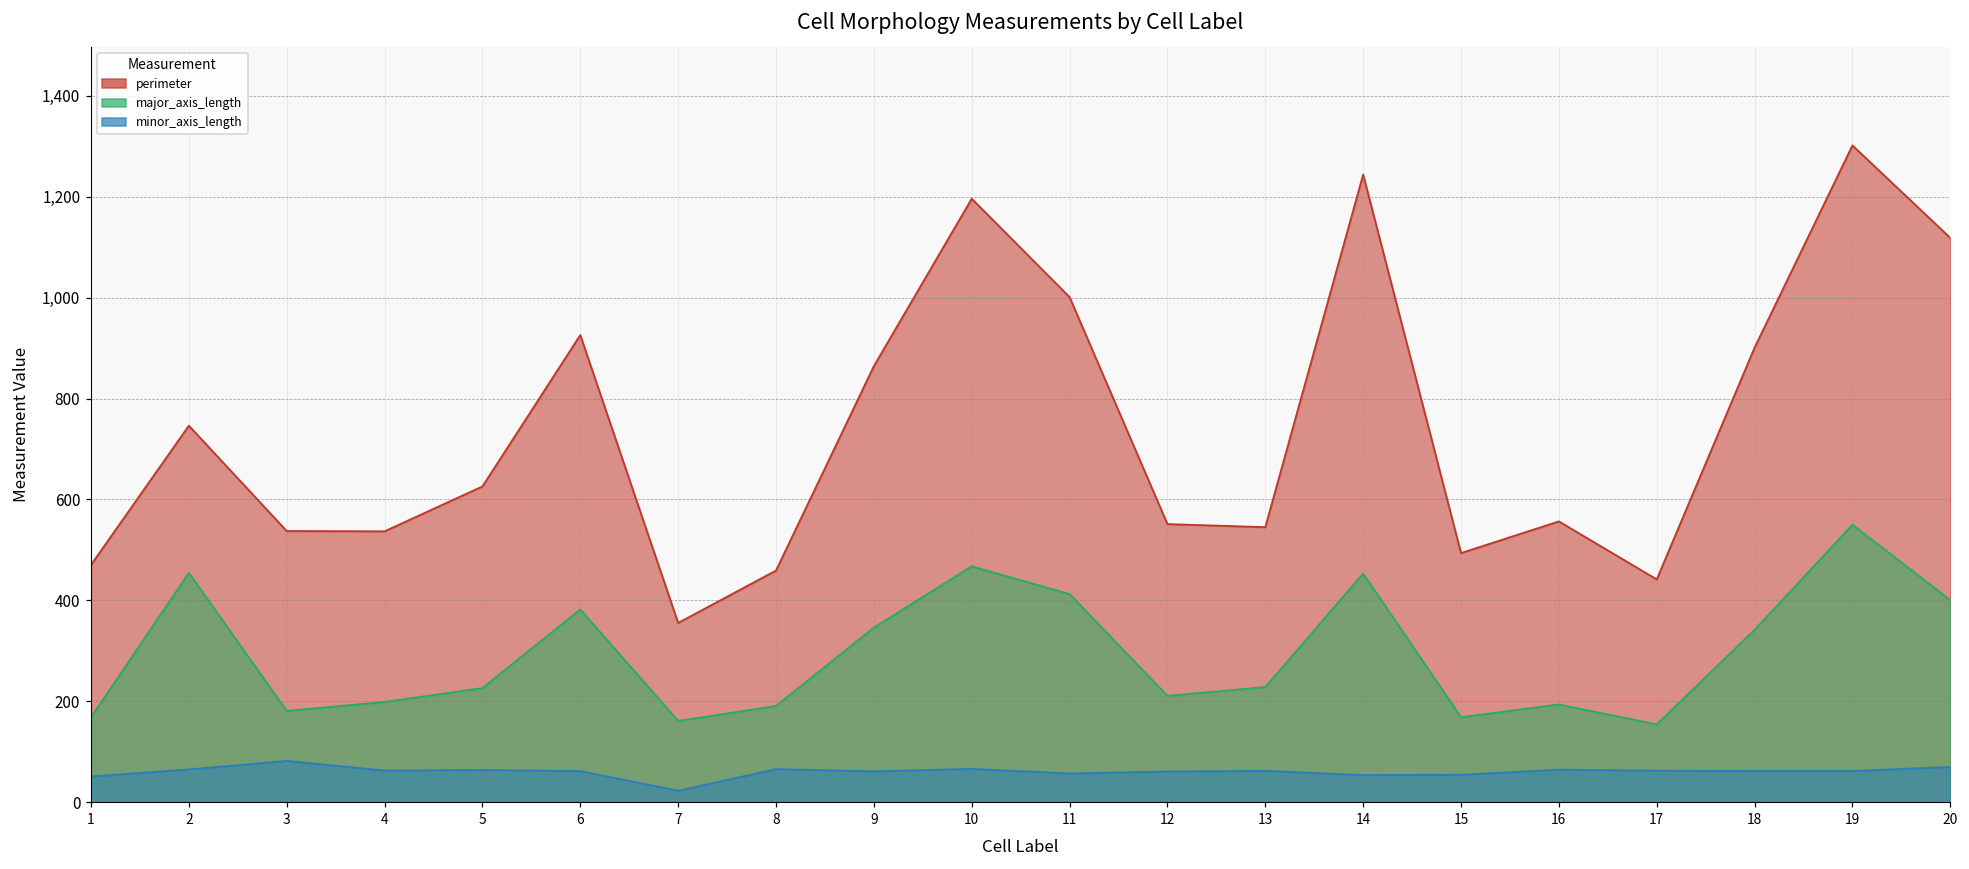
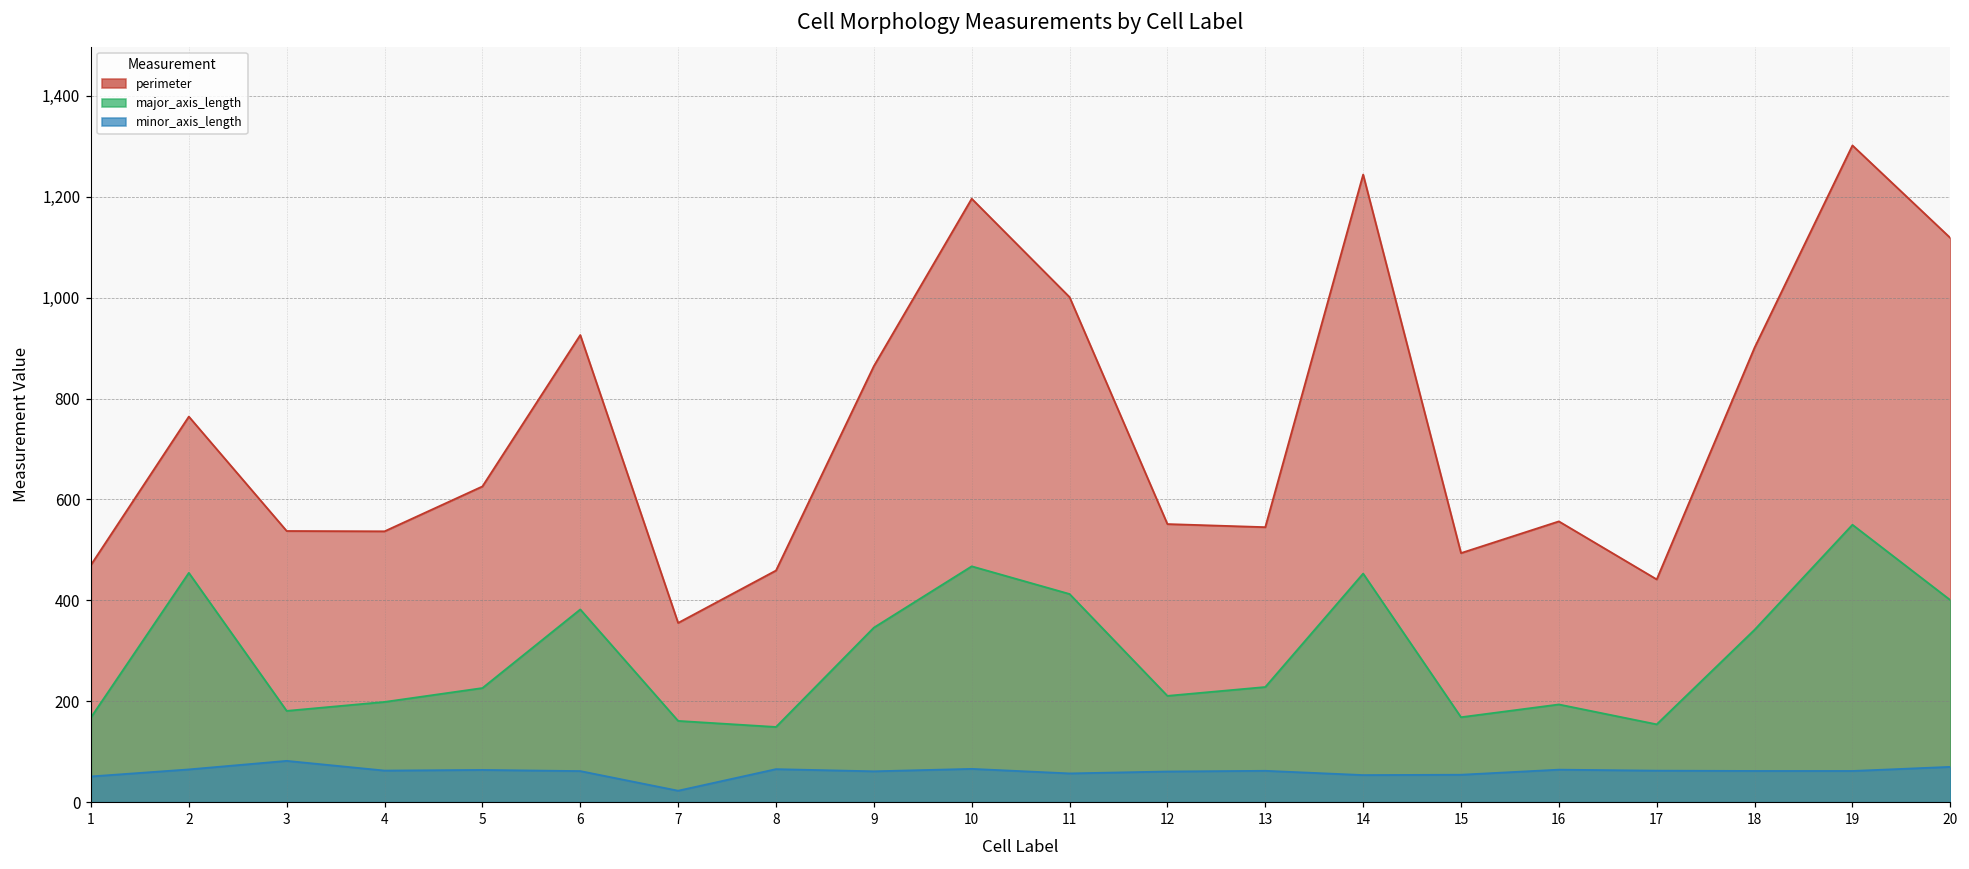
perimeter, 2: 750 -> 760
major_axis_length, 8: 190 -> 150
